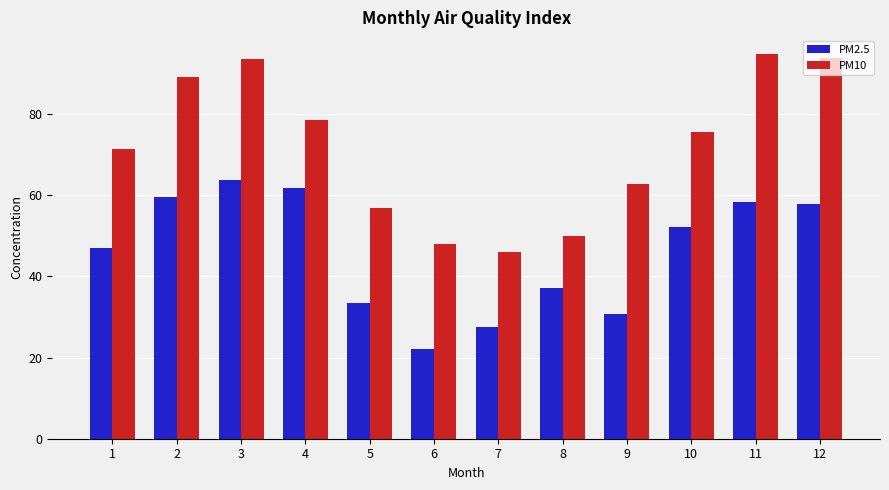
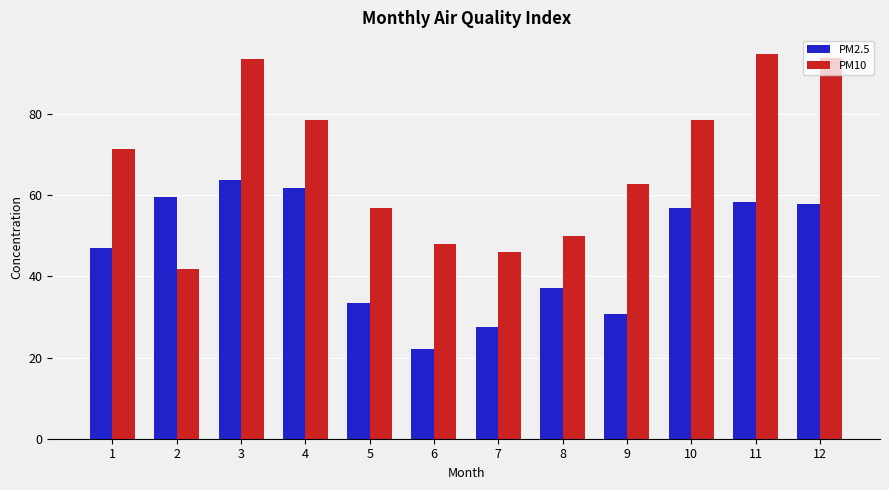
PM10, 2: 89 -> 42
PM2.5, 10: 52 -> 57
PM10, 10: 76 -> 79
